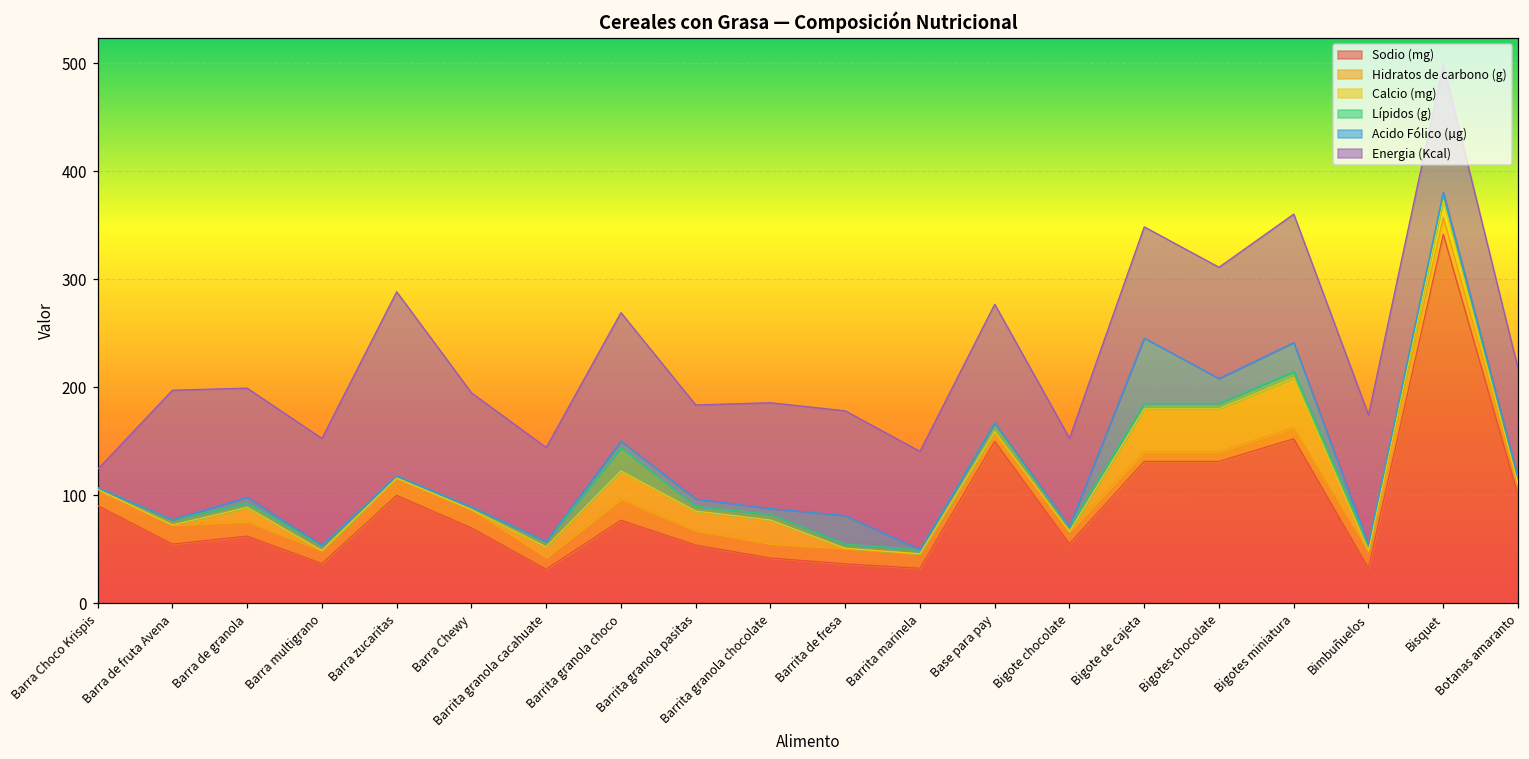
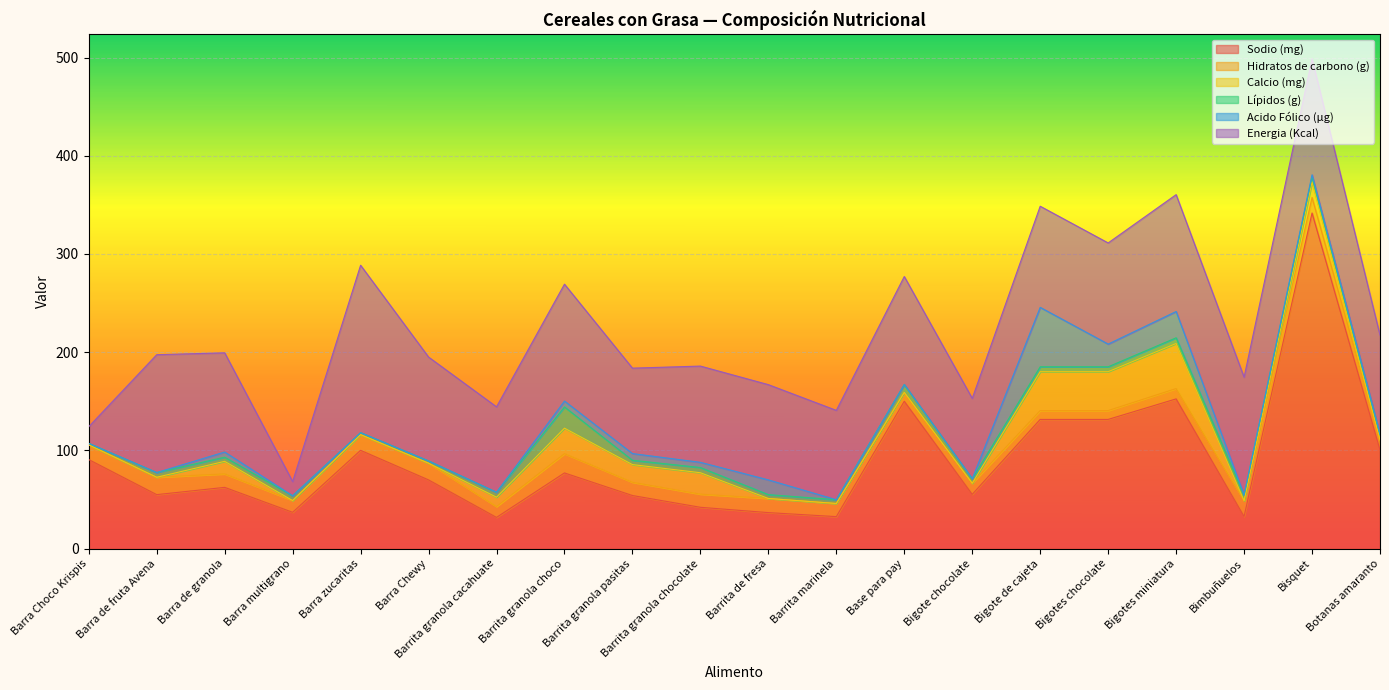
Energia (Kcal), Barra multigrano: 100 -> 10
Acido Fólico (µg), Barrita de fresa: 30 -> 20
